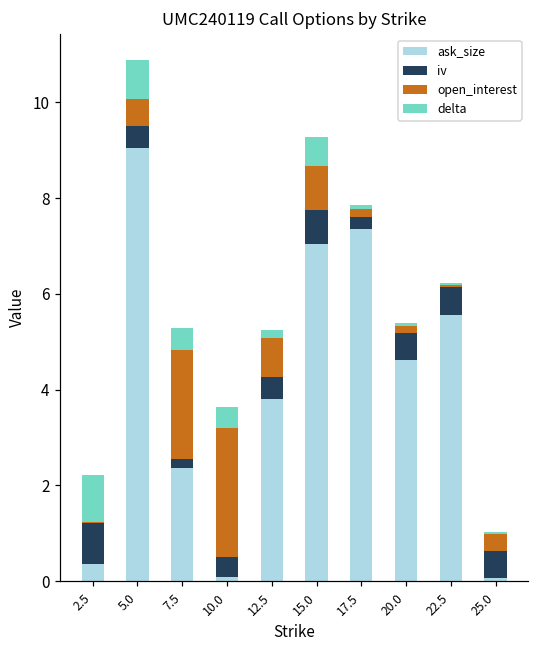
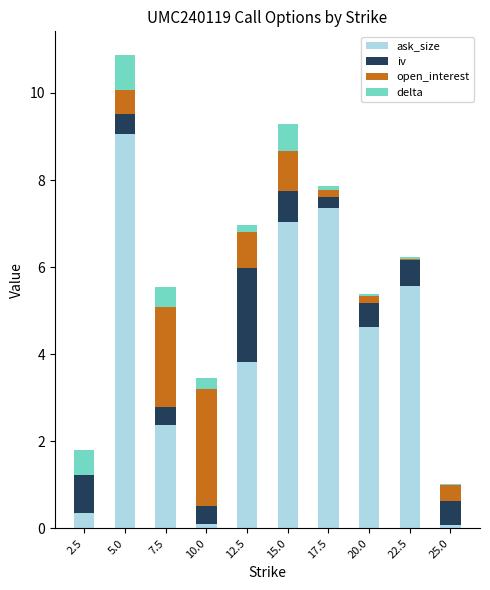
delta, 2.5: 1.0 -> 0.6
iv, 7.5: 0.2 -> 0.4
delta, 10.0: 0.5 -> 0.3
iv, 12.5: 0.4 -> 2.2
